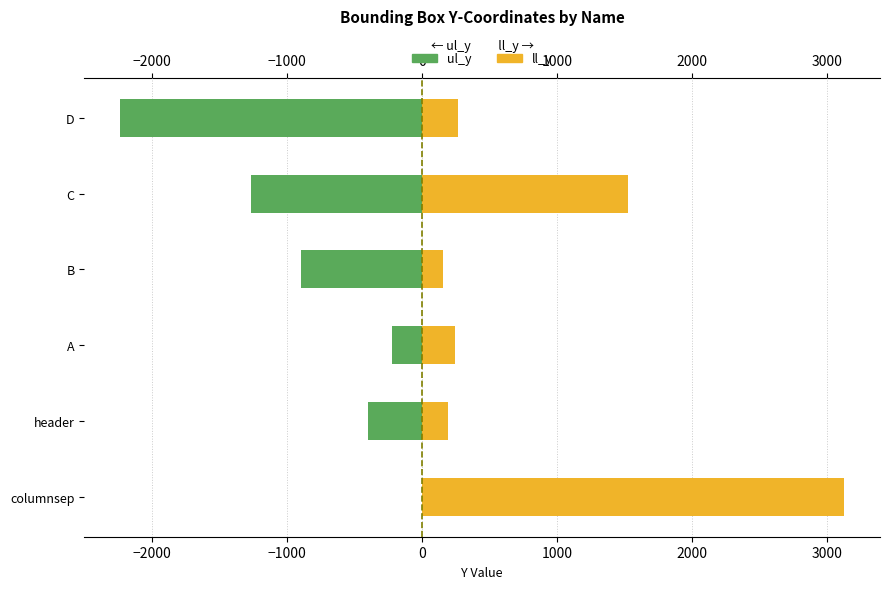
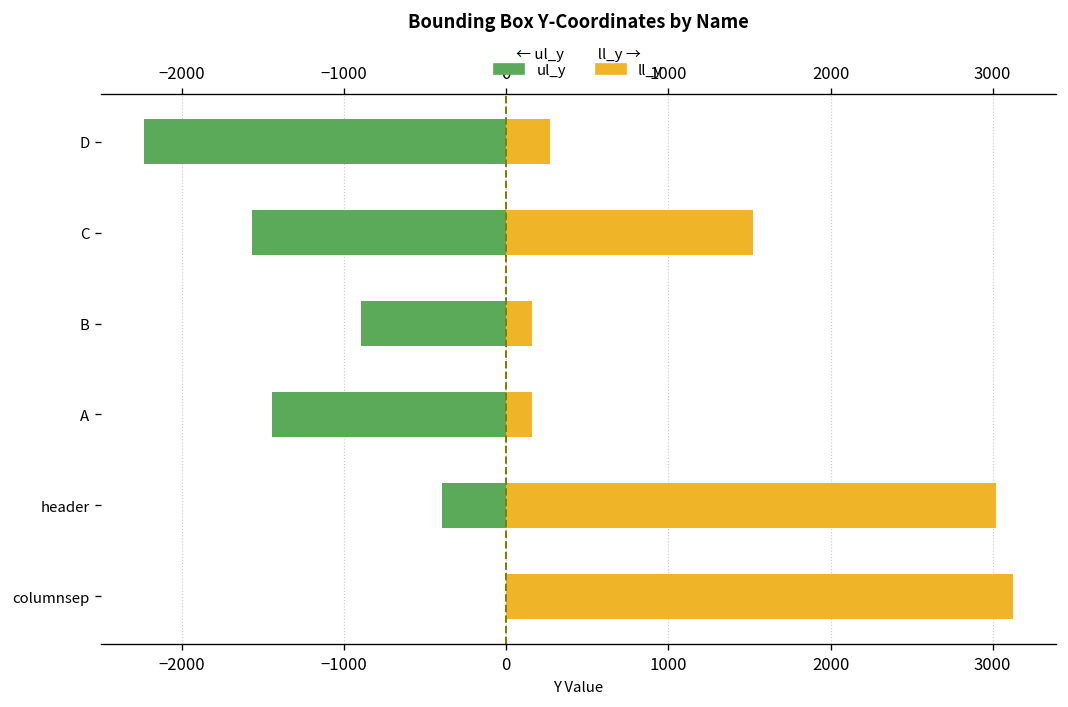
ul_y, C: -1260 -> -1570
ul_y, A: -220 -> -1440
ll_y, A: 250 -> 160
ll_y, header: 200 -> 3020
